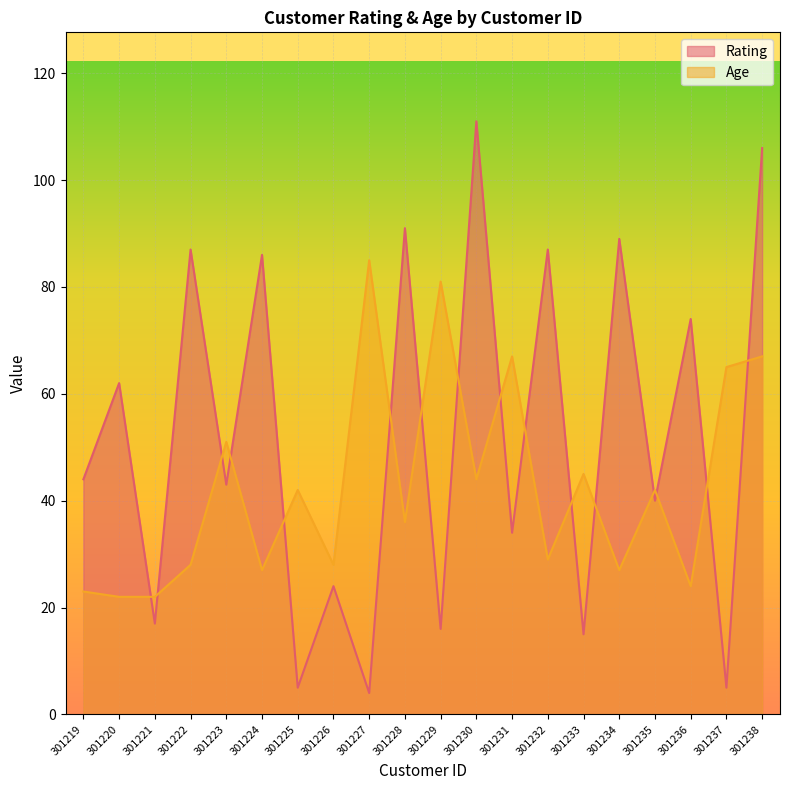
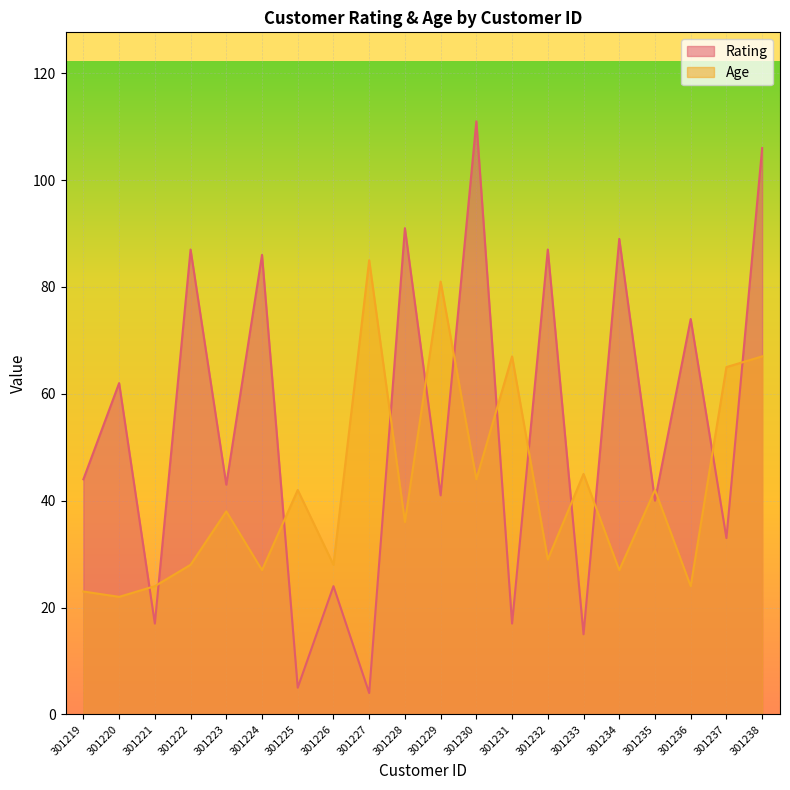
Age, 301221: 22 -> 24
Age, 301223: 51 -> 38
Rating, 301229: 16 -> 41
Rating, 301231: 34 -> 17
Rating, 301237: 5 -> 33
